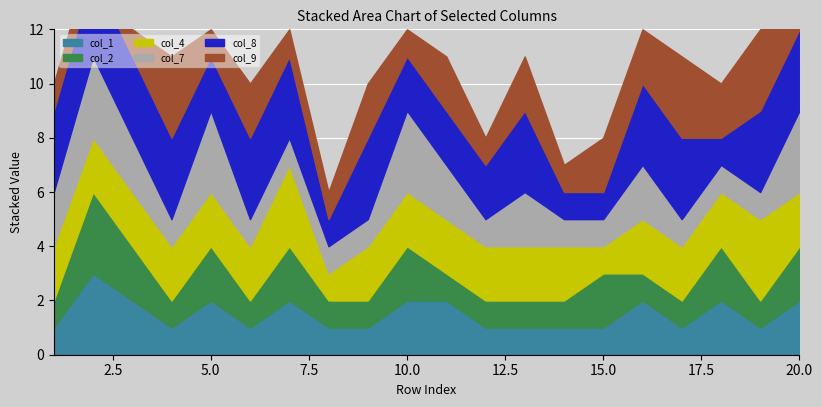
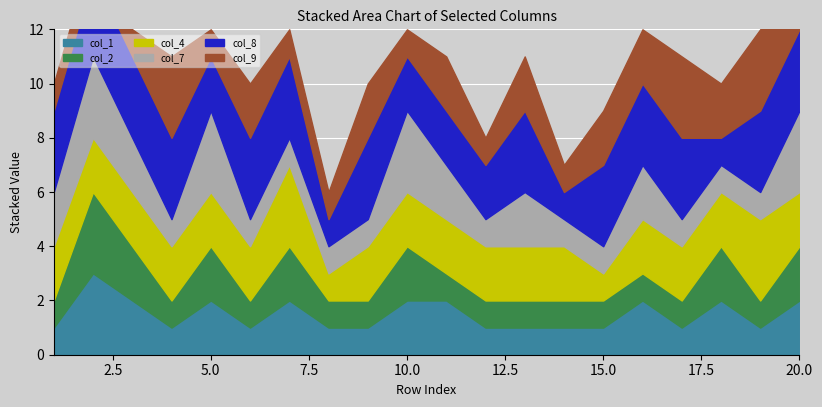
col_2, 15.0: 2 -> 1
col_8, 15.0: 1 -> 3
